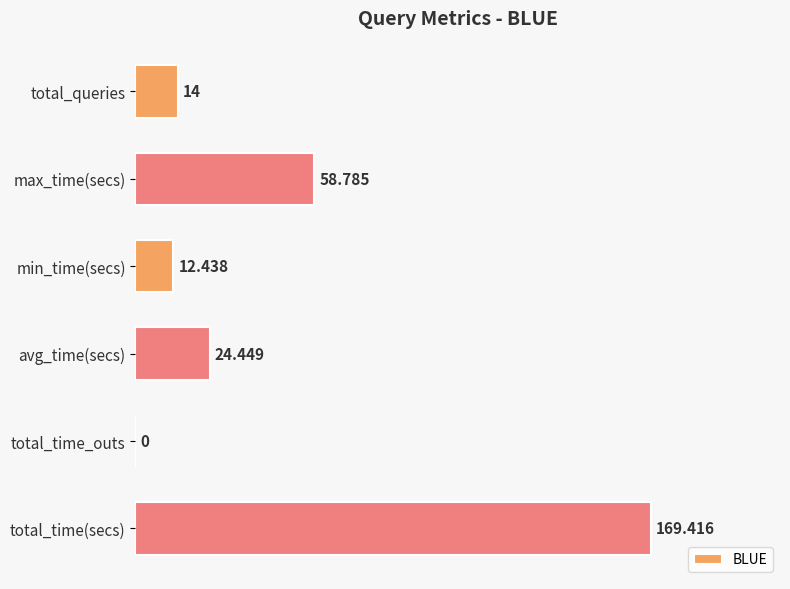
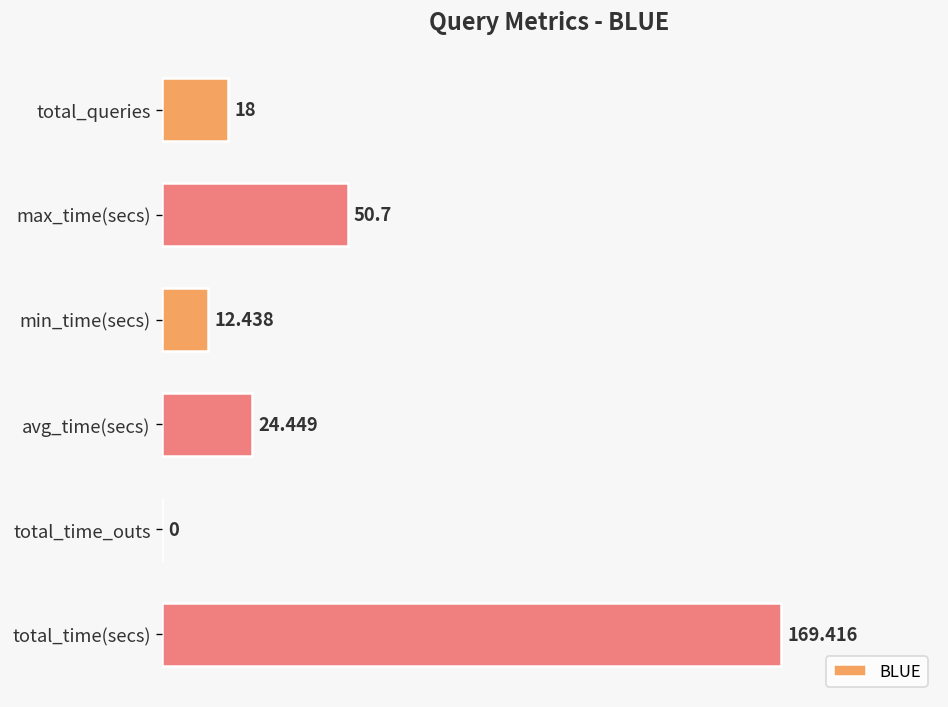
total_queries: 14 -> 18
max_time(secs): 58.785 -> 50.7
